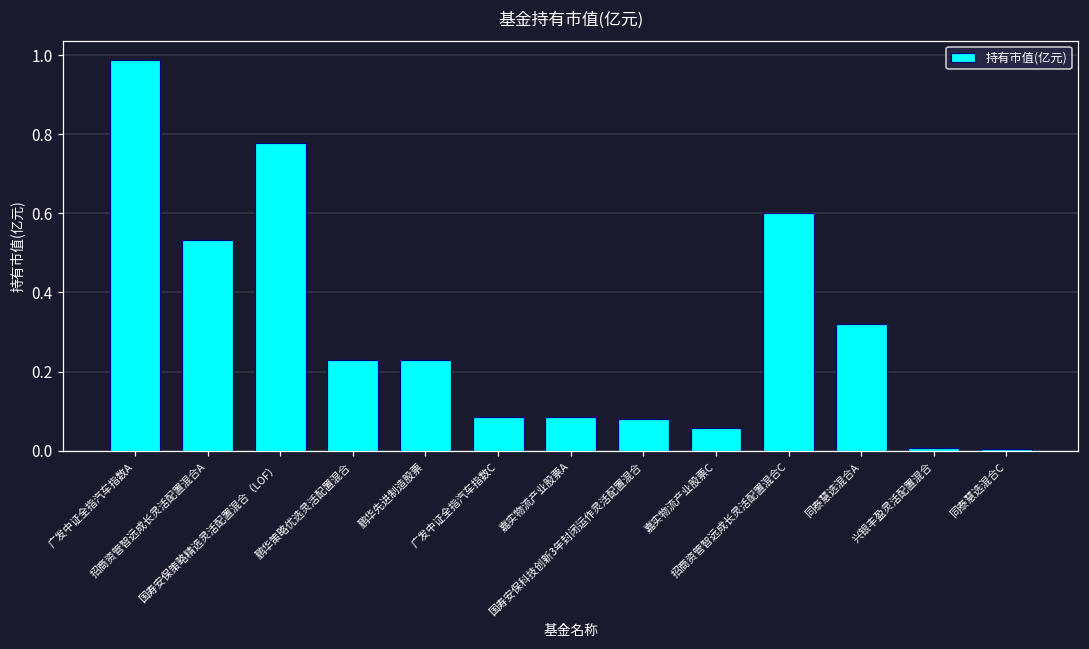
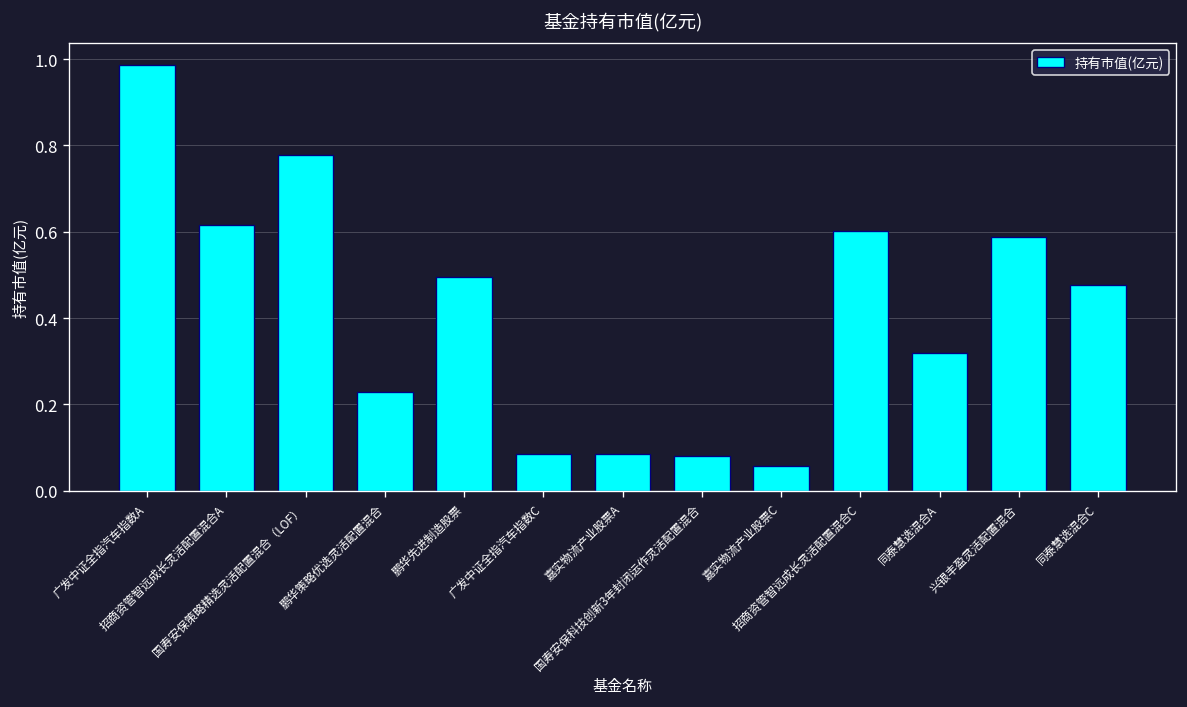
招商资管智远成长灵活配置混合A: 0.53 -> 0.62
鹏华先进制造股票: 0.23 -> 0.49
兴银丰盈灵活配置混合: 0.01 -> 0.59
同泰慧选混合C: 0.01 -> 0.48
